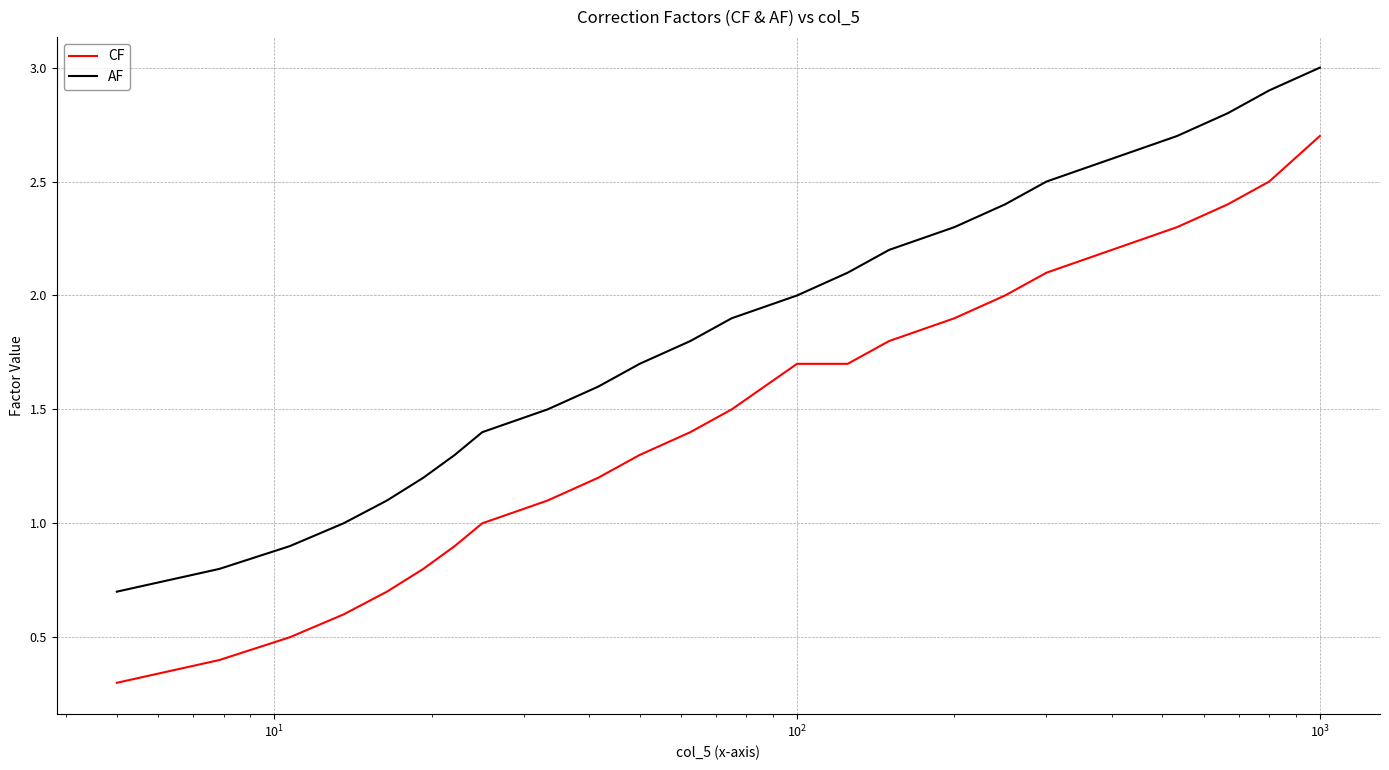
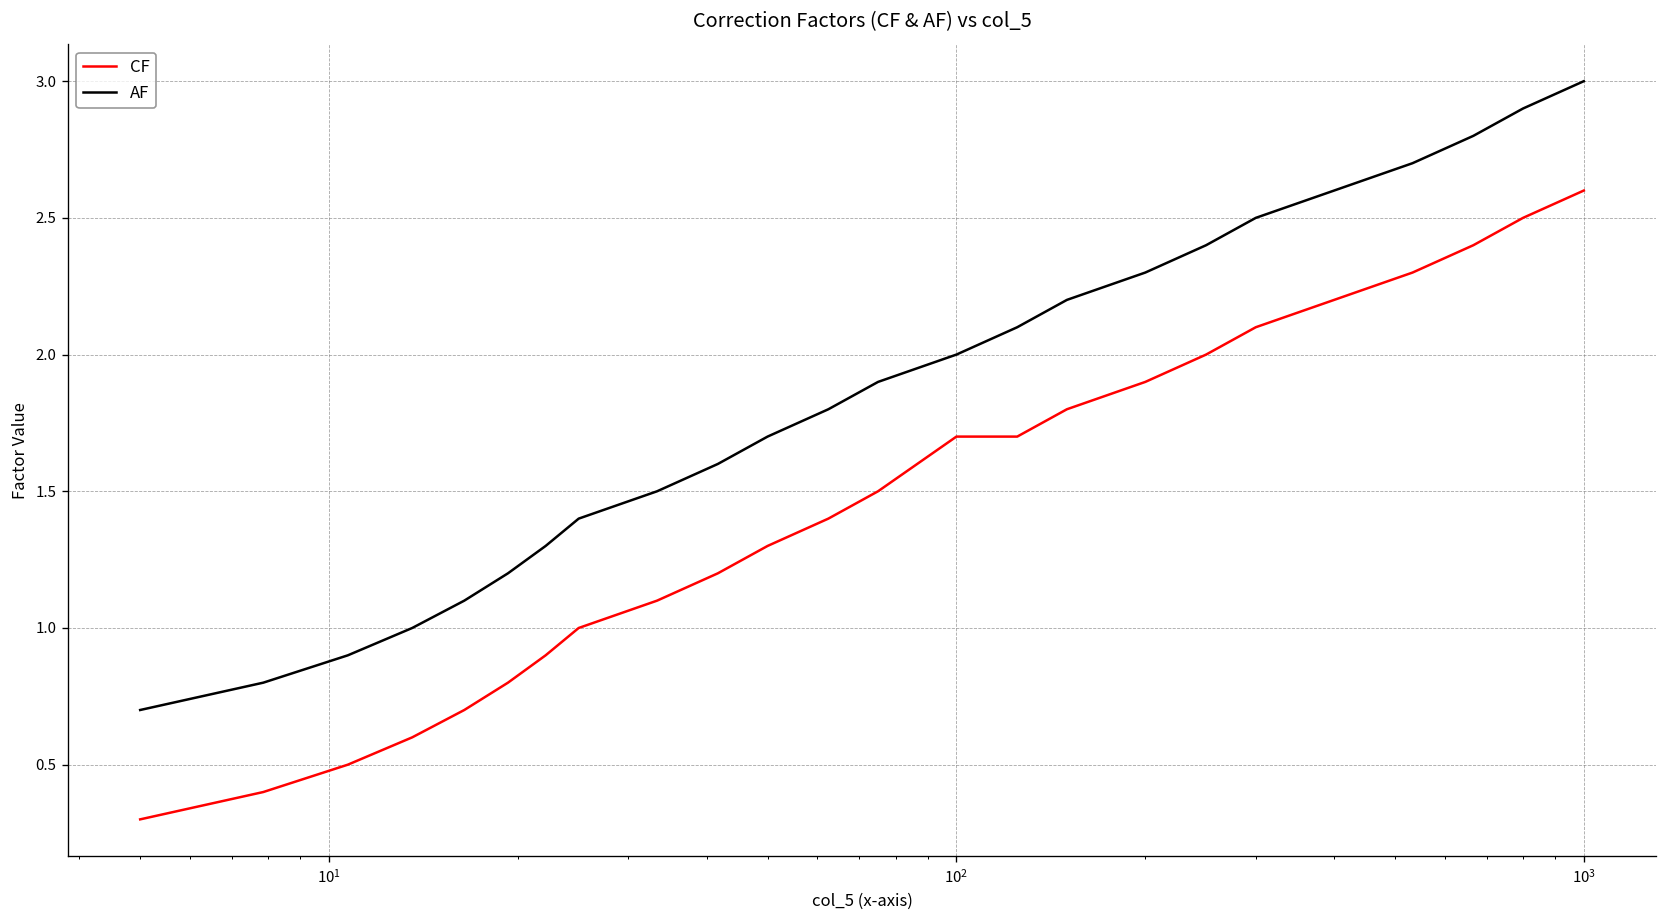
CF, 10^3: 2.7 -> 2.6
